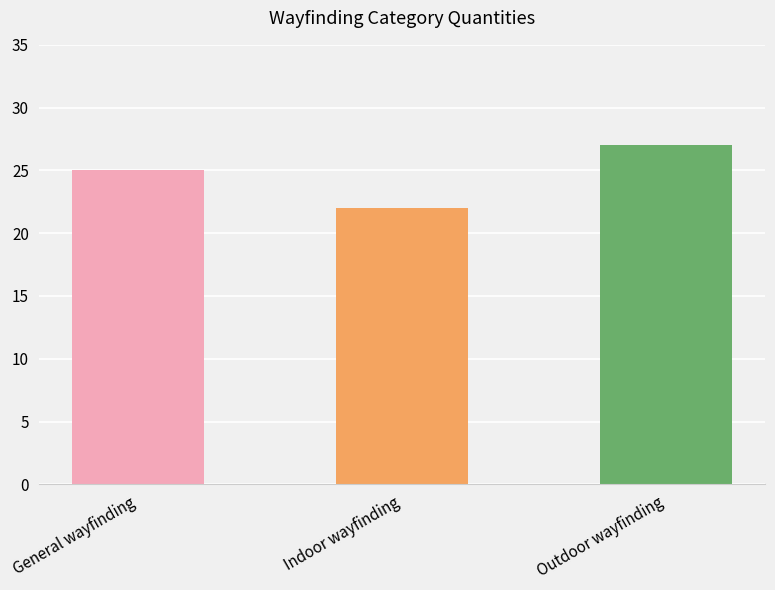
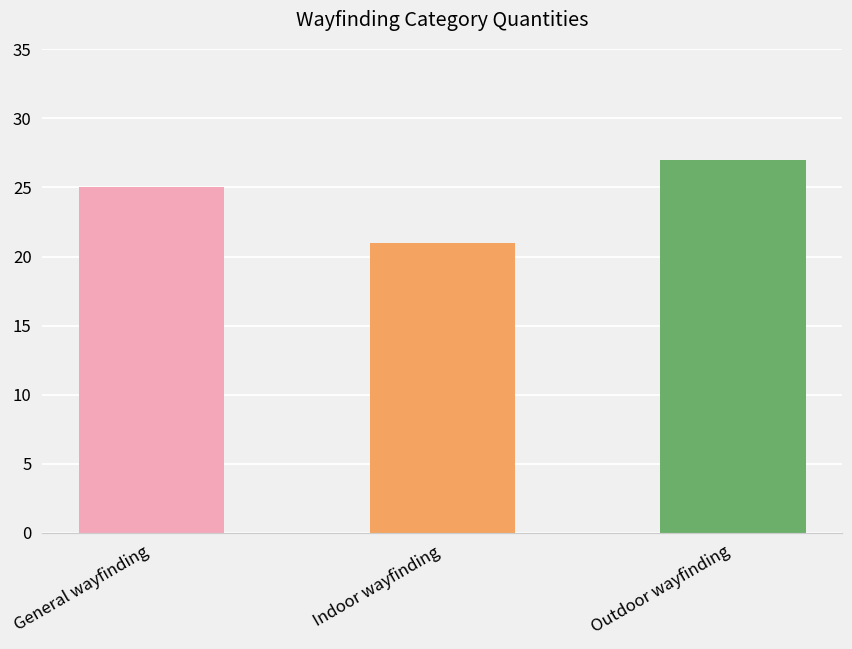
Indoor wayfinding: 22 -> 21
